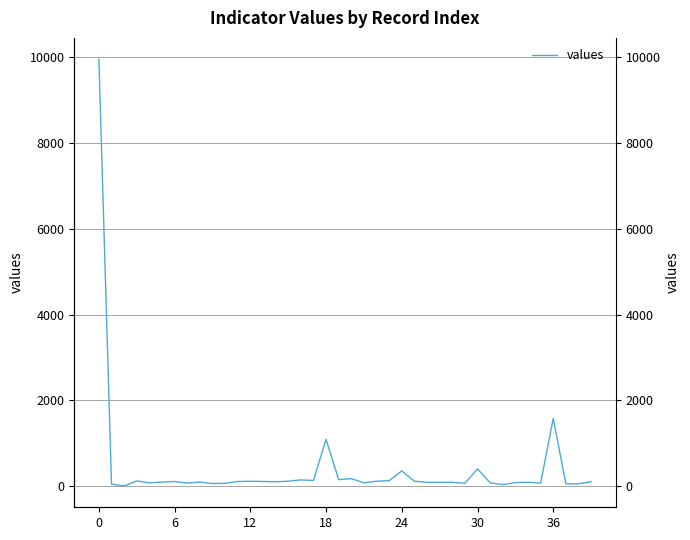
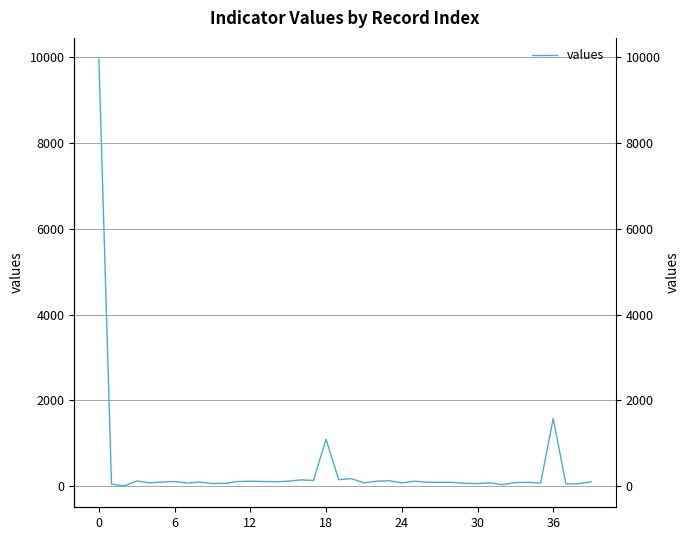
24: 400 -> 100
30: 400 -> 100
